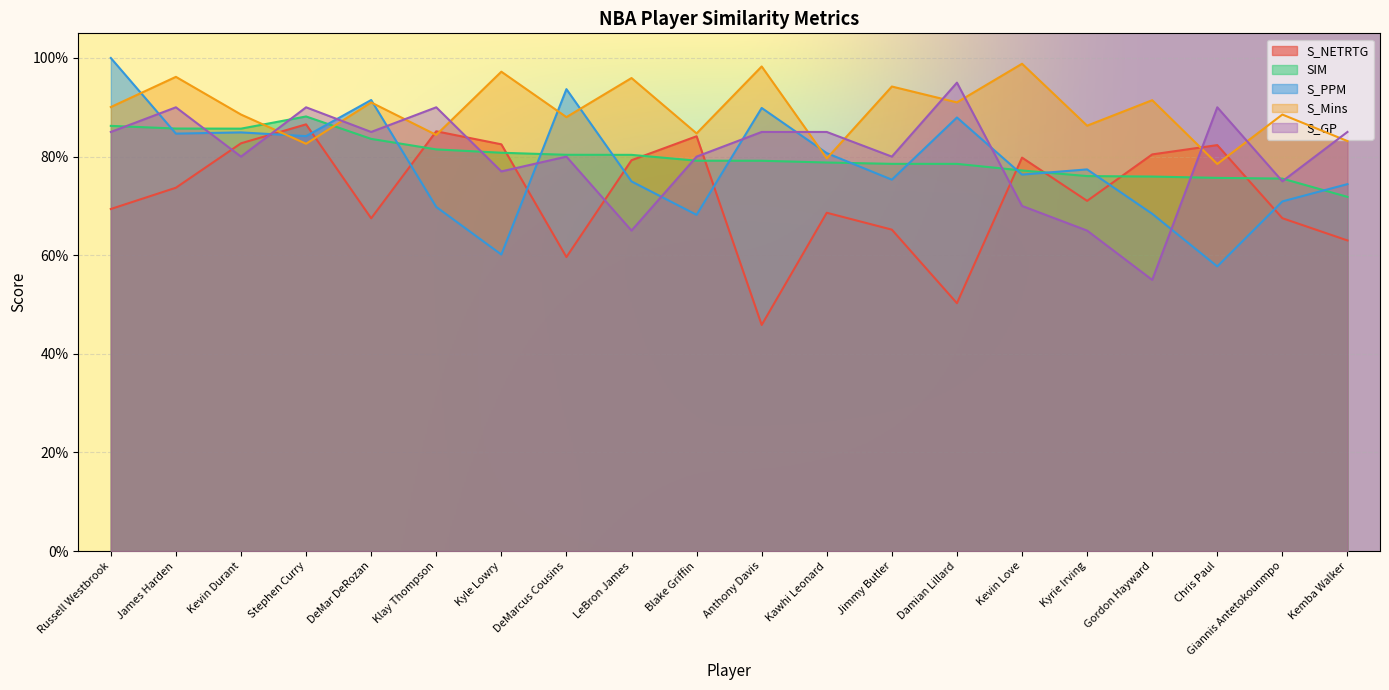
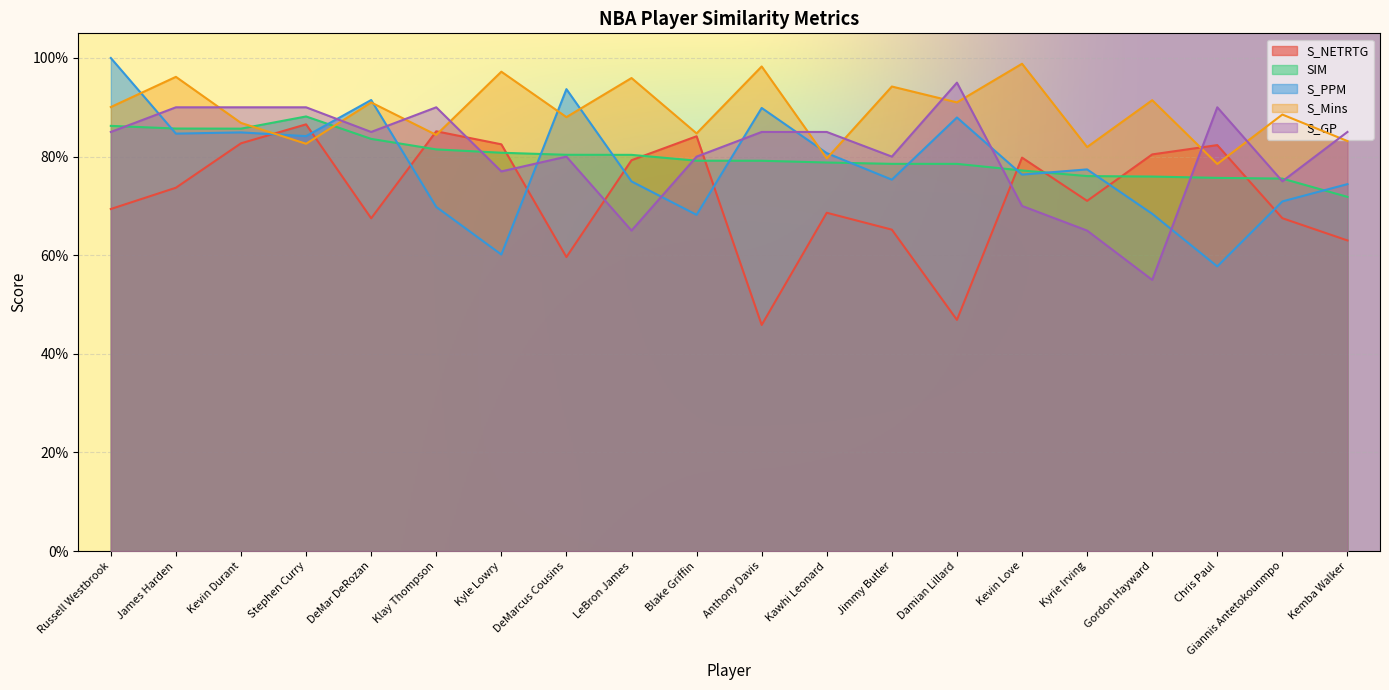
S_Mins, Kevin Durant: 89% -> 87%
S_GP, Kevin Durant: 80% -> 90%
S_NETRTG, Damian Lillard: 50% -> 47%
S_Mins, Kyrie Irving: 86% -> 82%
